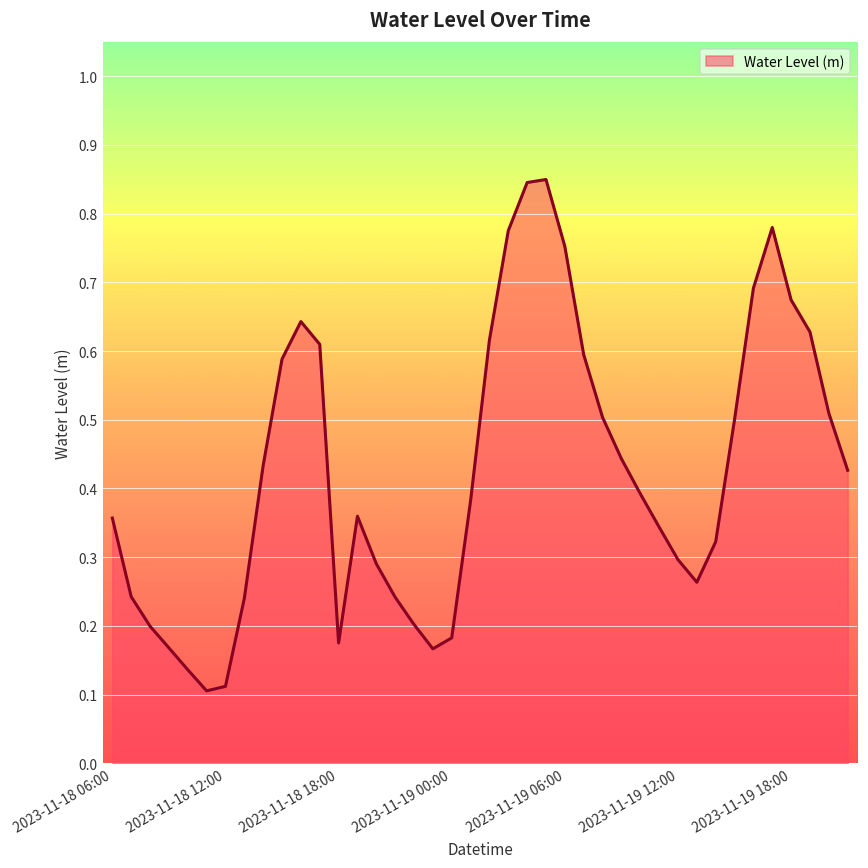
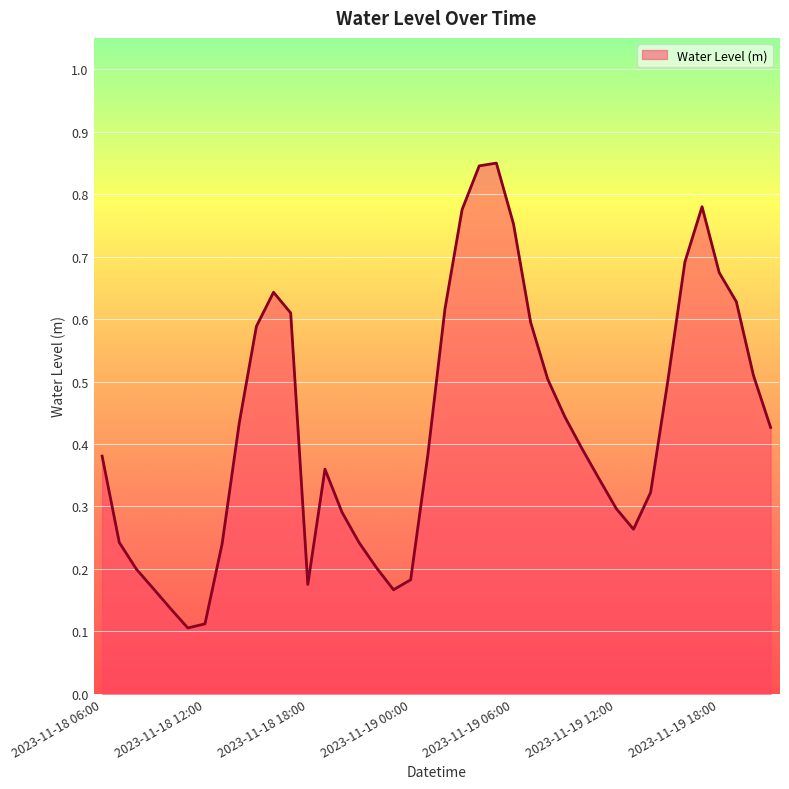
2023-11-18 06:00: 0.36 -> 0.38
